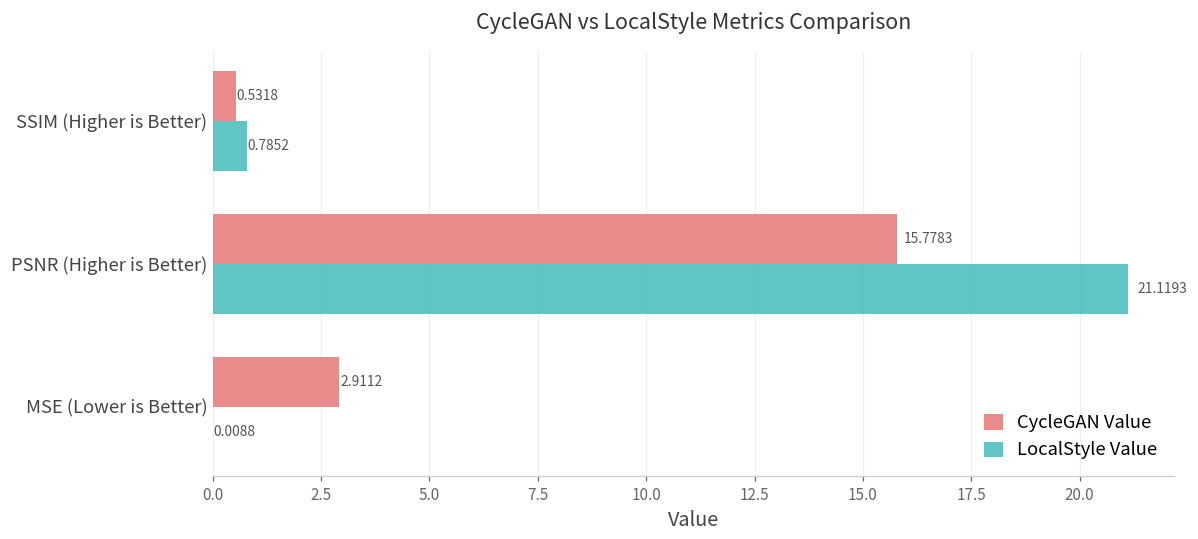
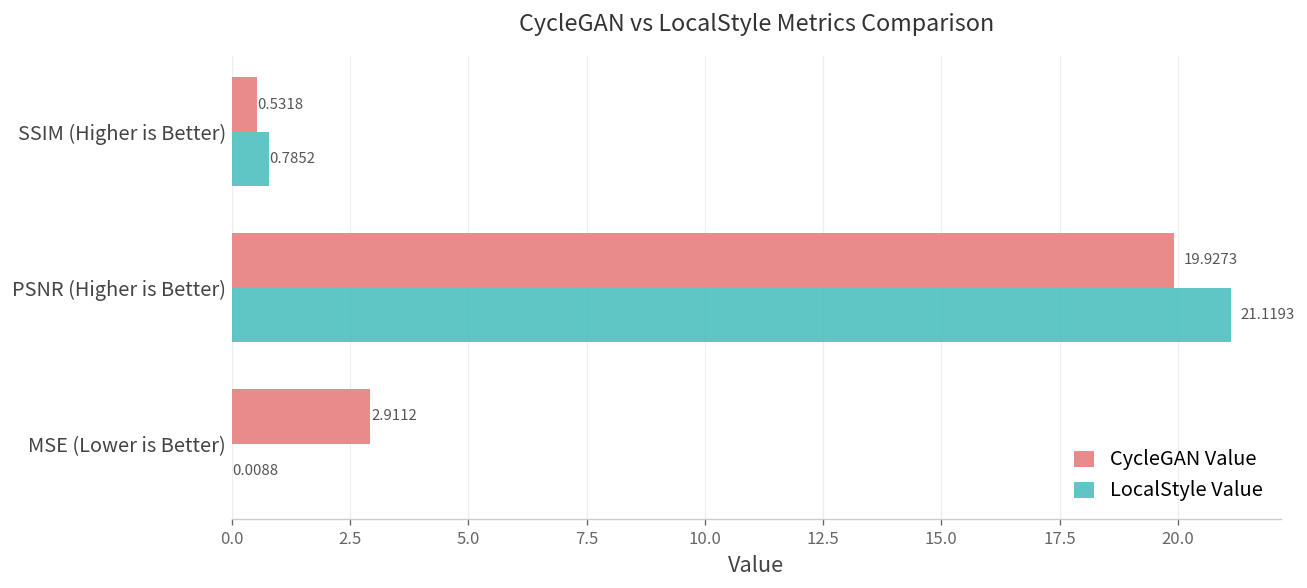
CycleGAN Value, PSNR (Higher is Better): 15.7783 -> 19.9273
